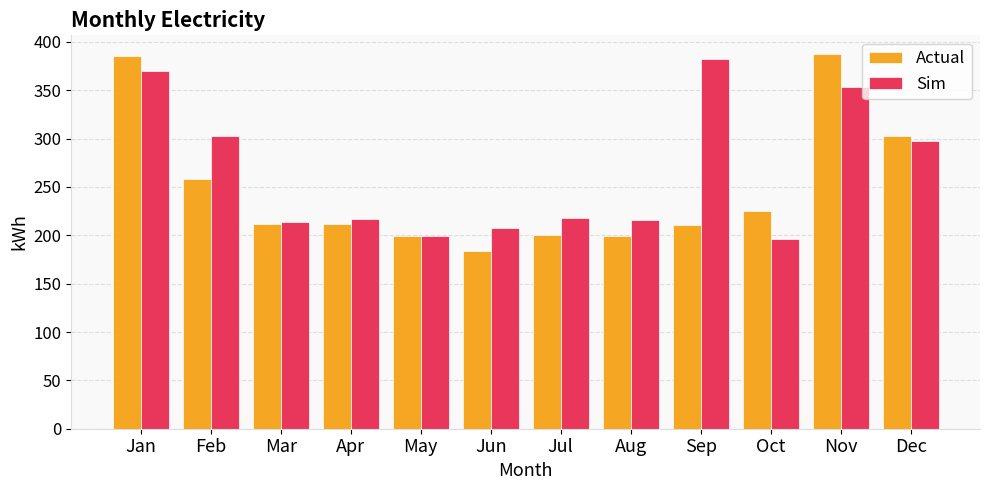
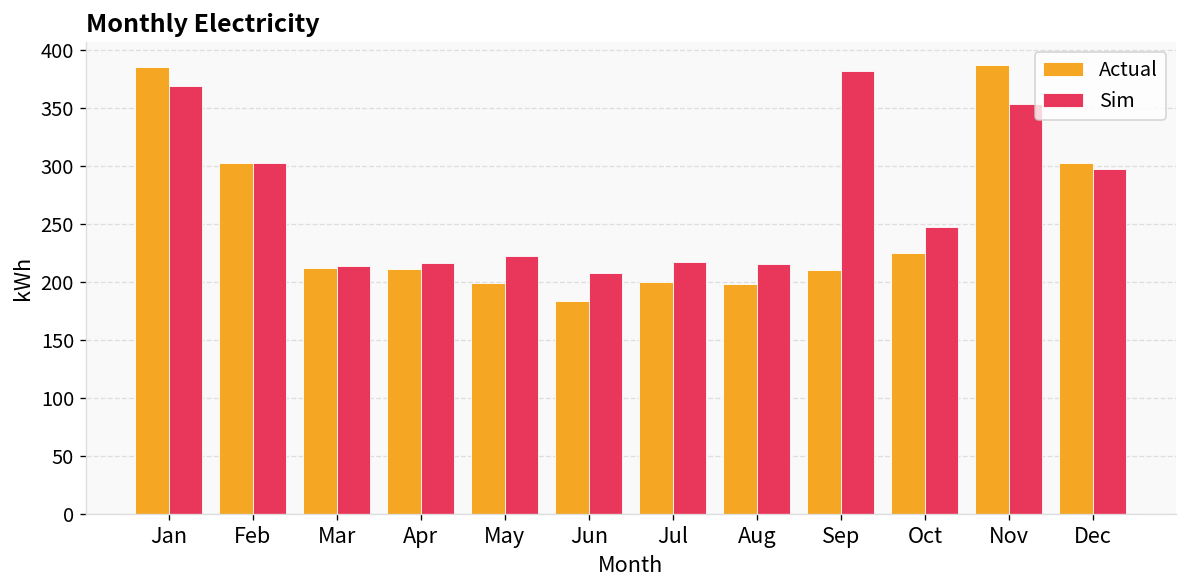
Actual, Feb: 260 -> 300
Sim, May: 200 -> 220
Sim, Oct: 200 -> 250
